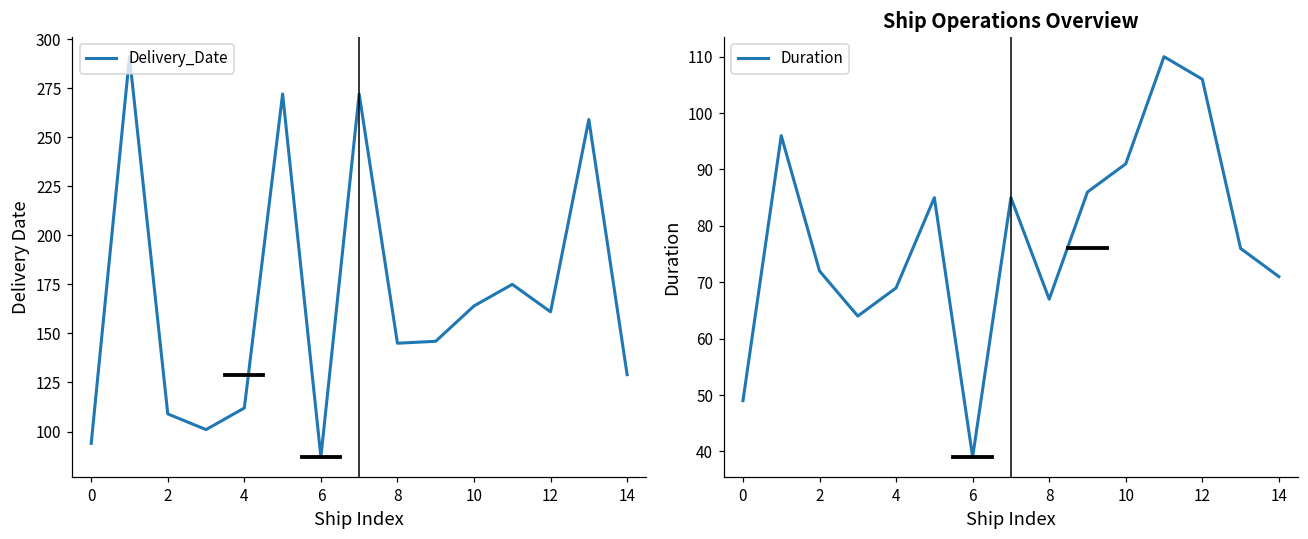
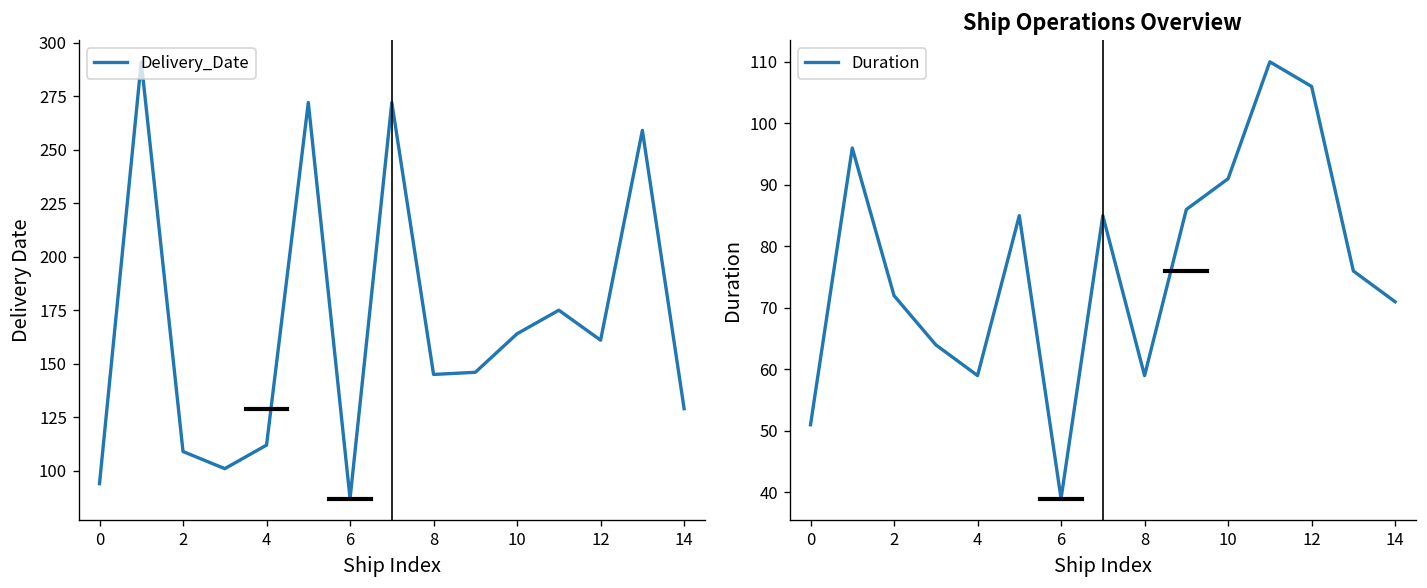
Ship Operations Overview, Duration, 0: 49 -> 51
Ship Operations Overview, Duration, 4: 69 -> 59
Ship Operations Overview, Duration, 8: 67 -> 59
